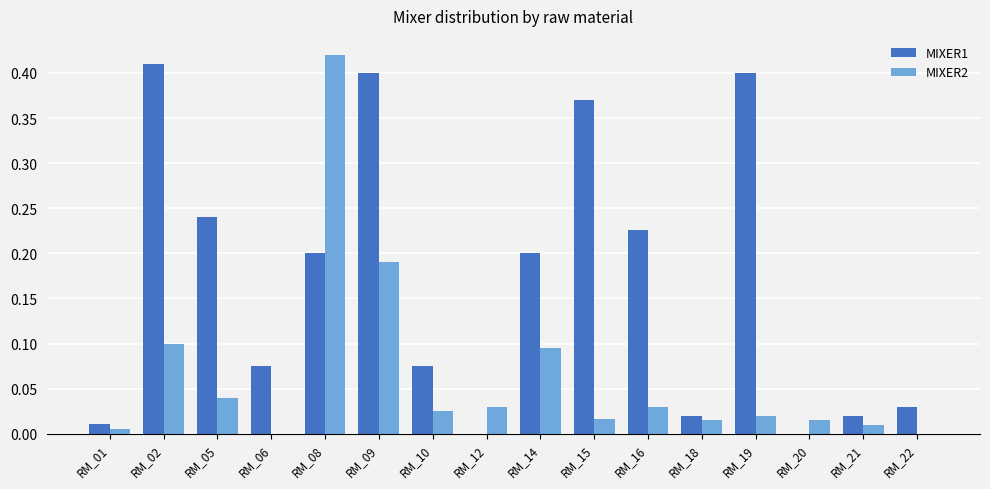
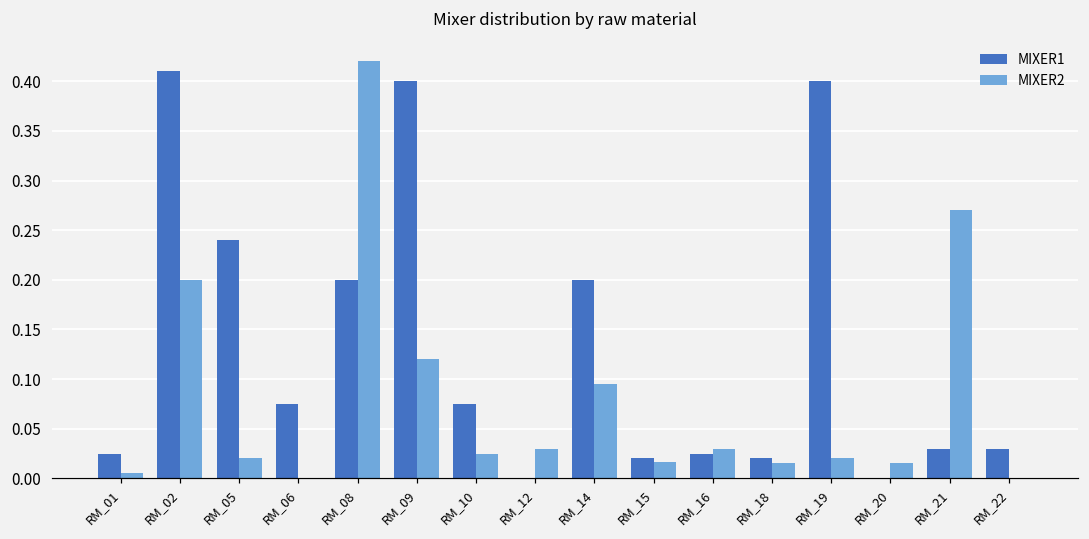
MIXER1, RM_01: 0.01 -> 0.03
MIXER2, RM_02: 0.1 -> 0.2
MIXER2, RM_05: 0.04 -> 0.02
MIXER2, RM_09: 0.19 -> 0.12
MIXER1, RM_15: 0.37 -> 0.02
MIXER1, RM_16: 0.23 -> 0.03
MIXER1, RM_21: 0.02 -> 0.03
MIXER2, RM_21: 0.01 -> 0.27
